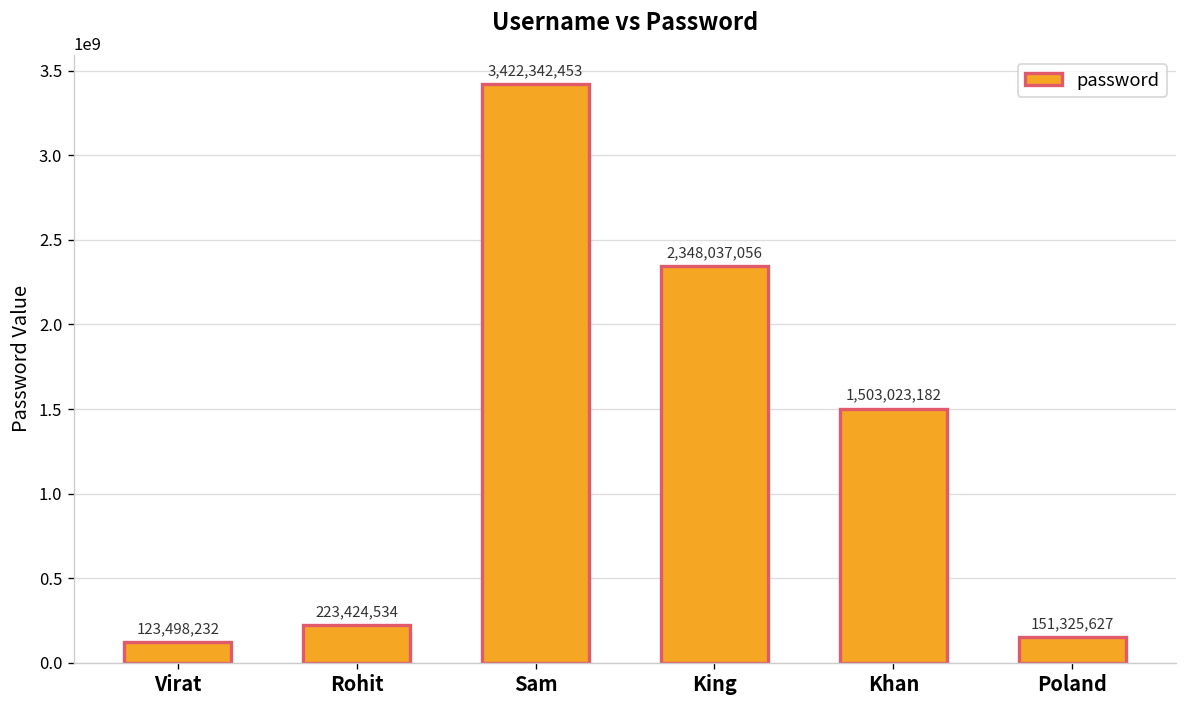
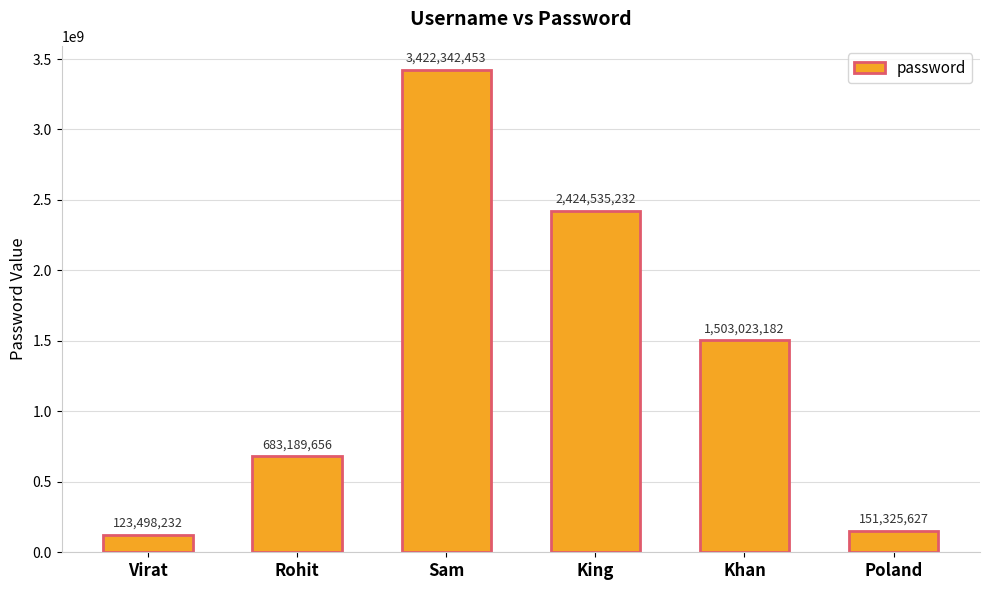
Rohit: 223,424,534 -> 683,189,656
King: 2,348,037,056 -> 2,424,535,232
